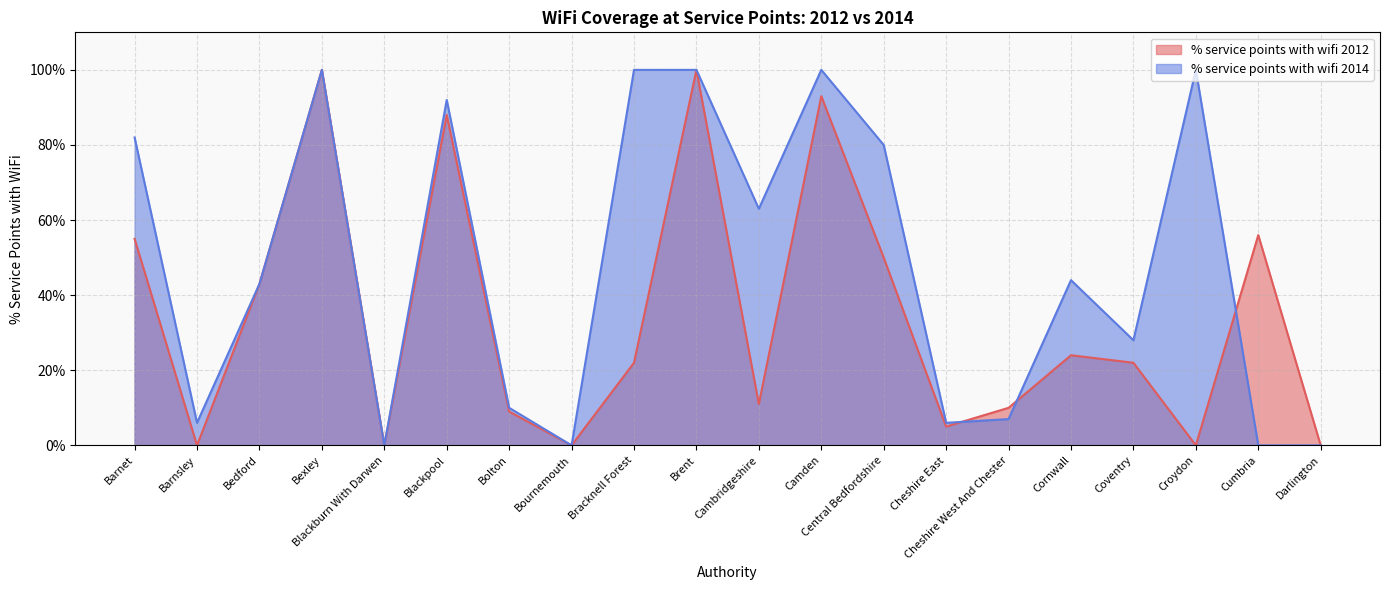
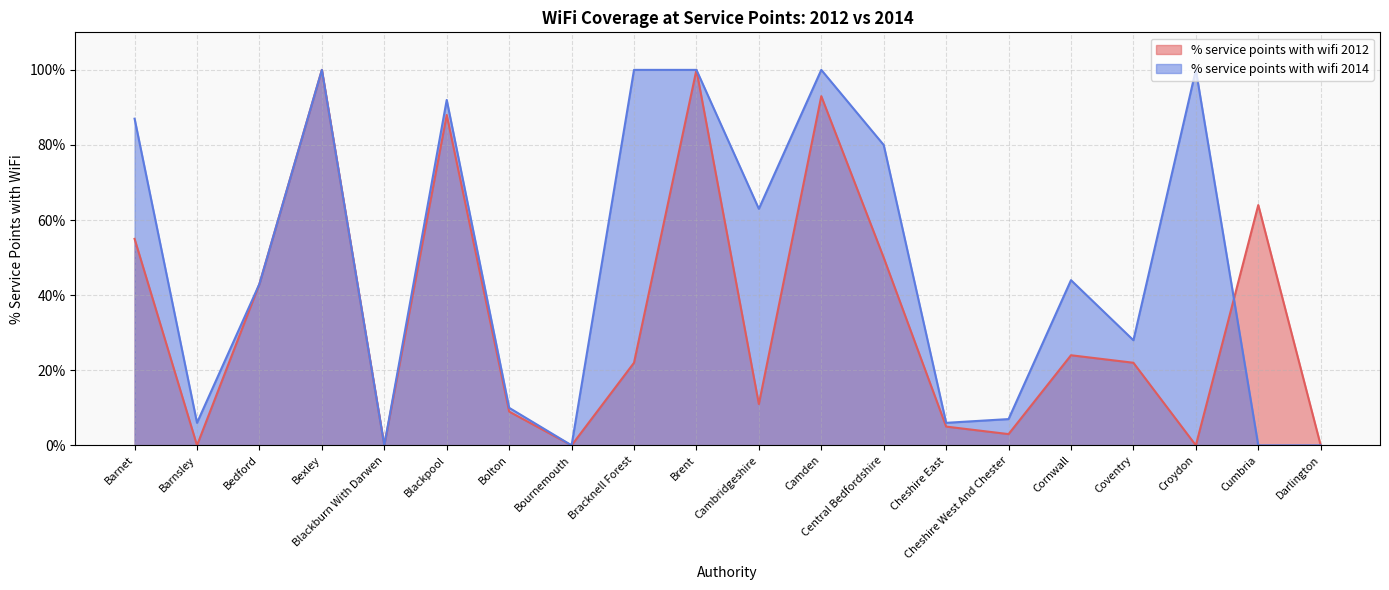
% service points with wifi 2014, Barnet: 82% -> 87%
% service points with wifi 2012, Cheshire West And Chester: 10% -> 3%
% service points with wifi 2012, Cumbria: 56% -> 64%
